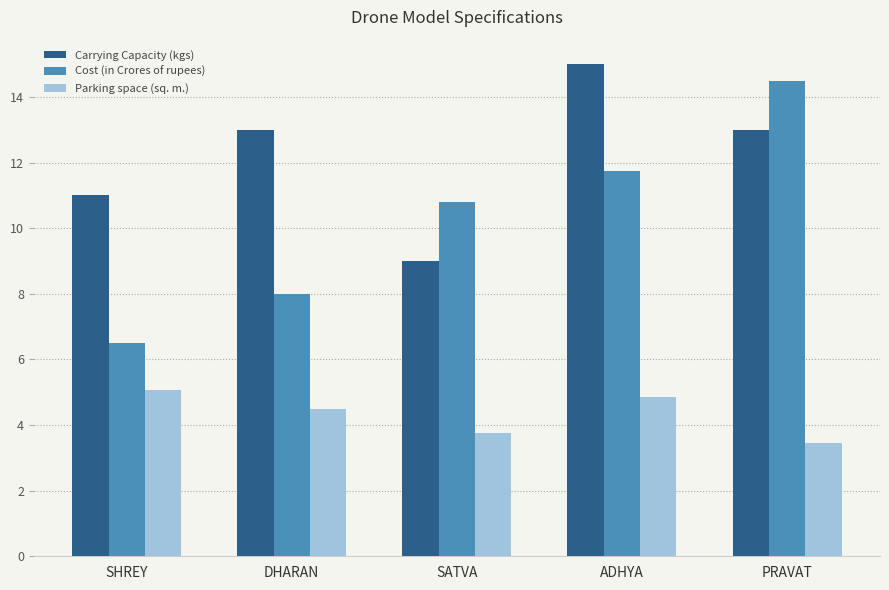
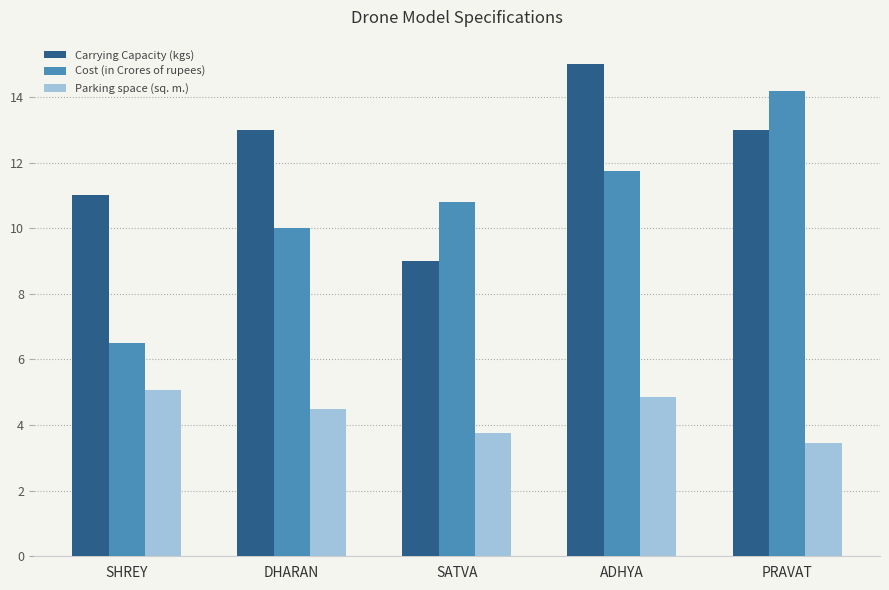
Cost (in Crores of rupees), DHARAN: 8 -> 10
Cost (in Crores of rupees), PRAVAT: 14.5 -> 14.2
